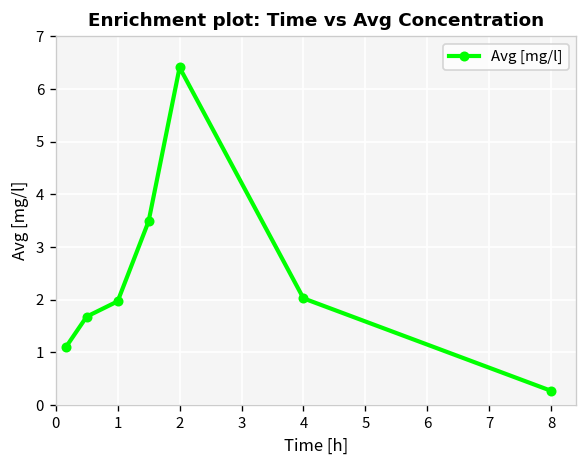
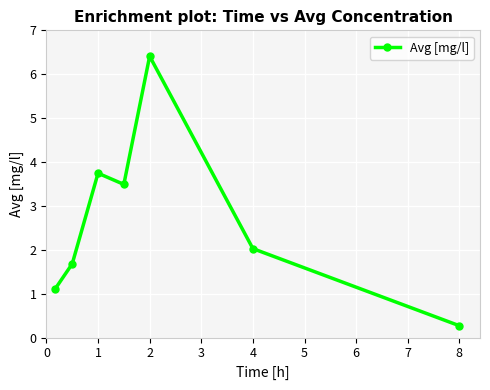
1: 2.0 -> 3.7
